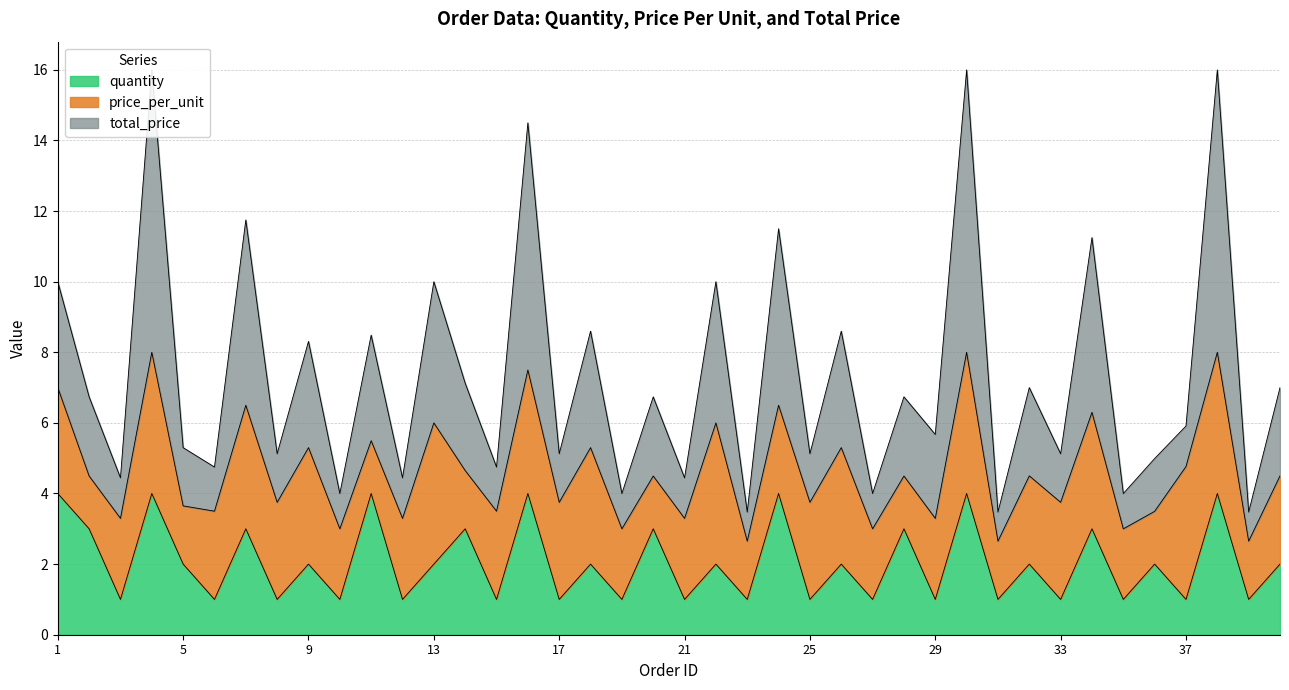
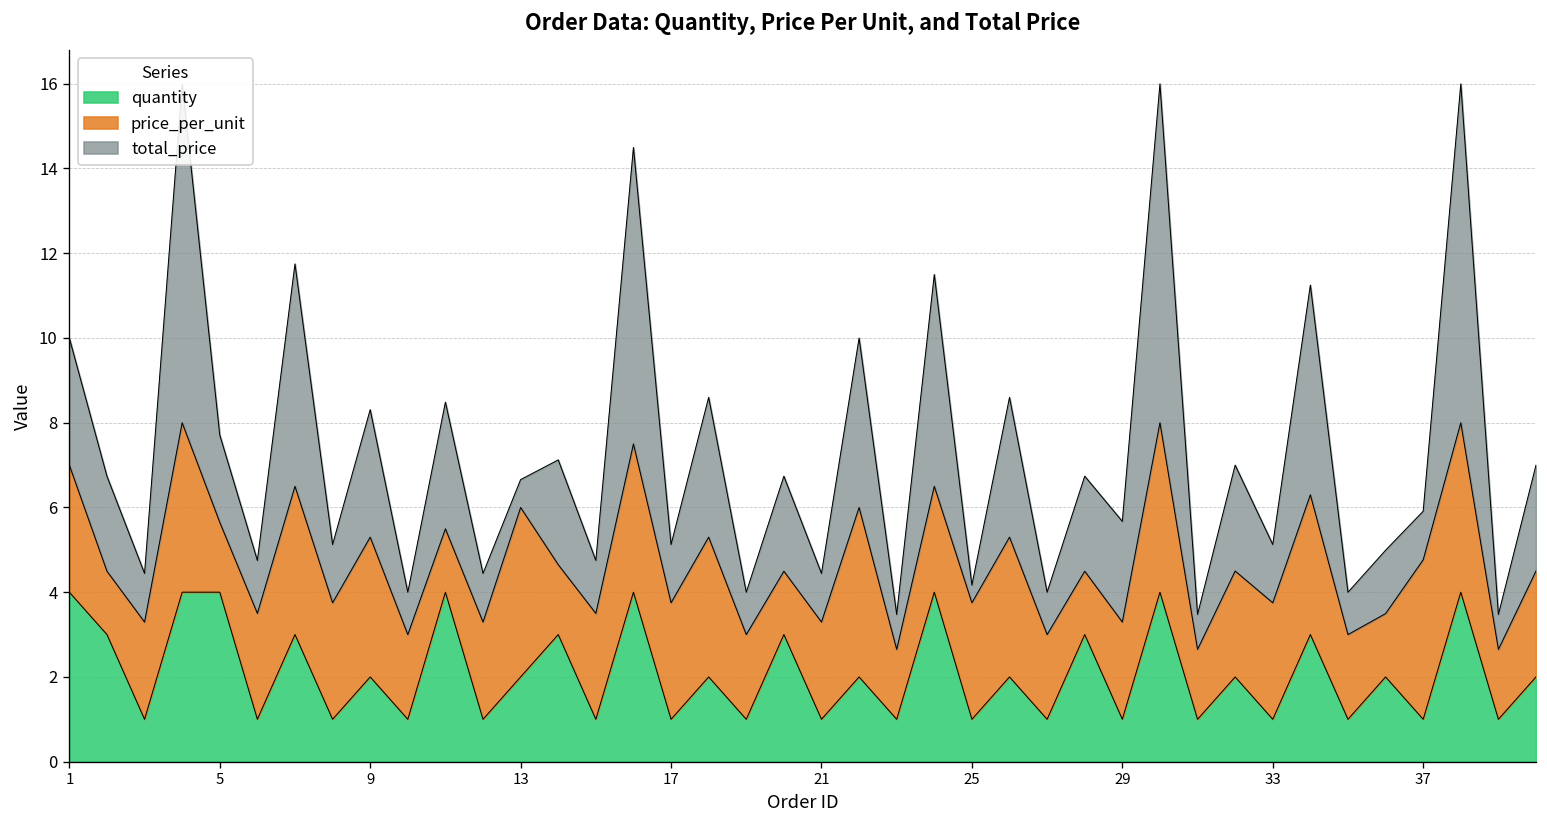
quantity, 5: 2 -> 4
total_price, 5: 1.6 -> 2.1
total_price, 13: 4.0 -> 0.7
total_price, 25: 1.4 -> 0.4
